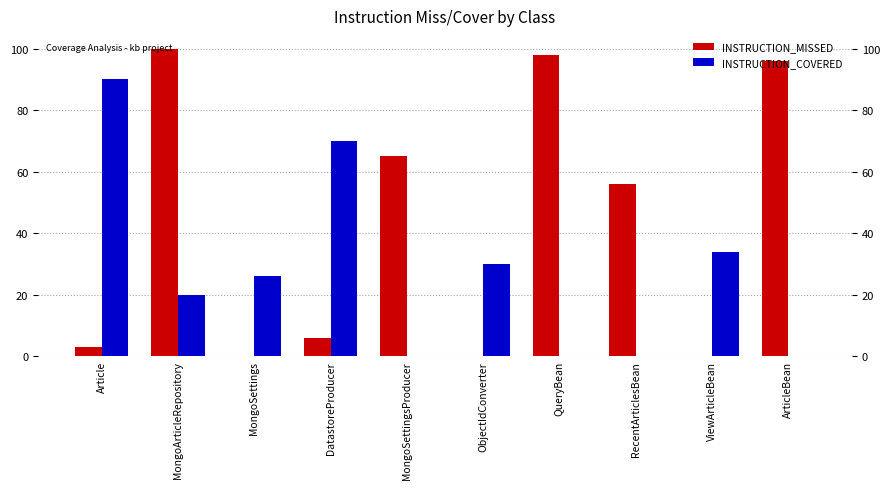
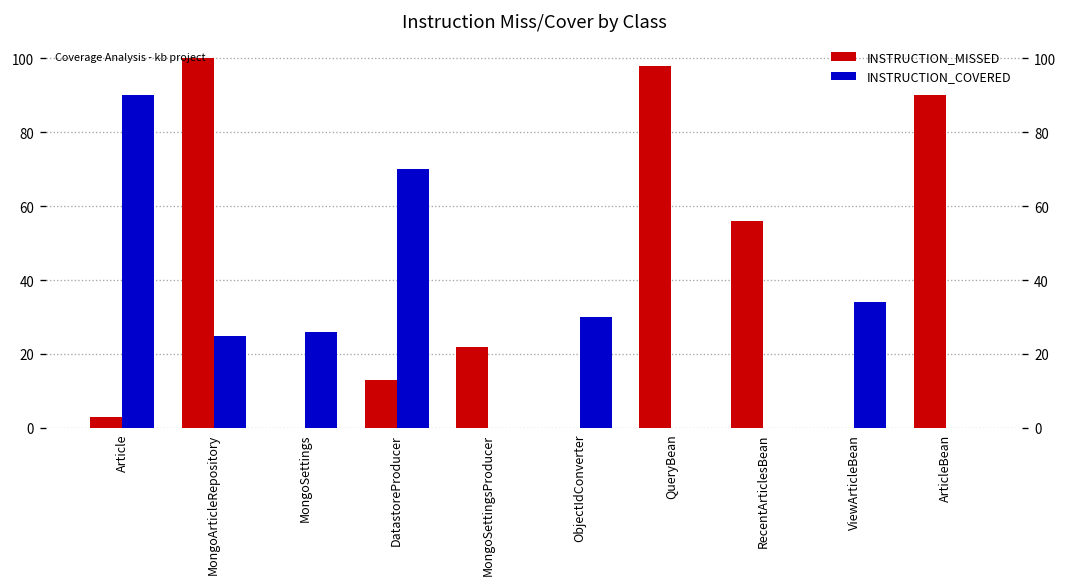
INSTRUCTION_COVERED, MongoArticleRepository: 20 -> 25
INSTRUCTION_MISSED, DatastoreProducer: 6 -> 13
INSTRUCTION_MISSED, MongoSettingsProducer: 65 -> 22
INSTRUCTION_MISSED, ArticleBean: 96 -> 90
